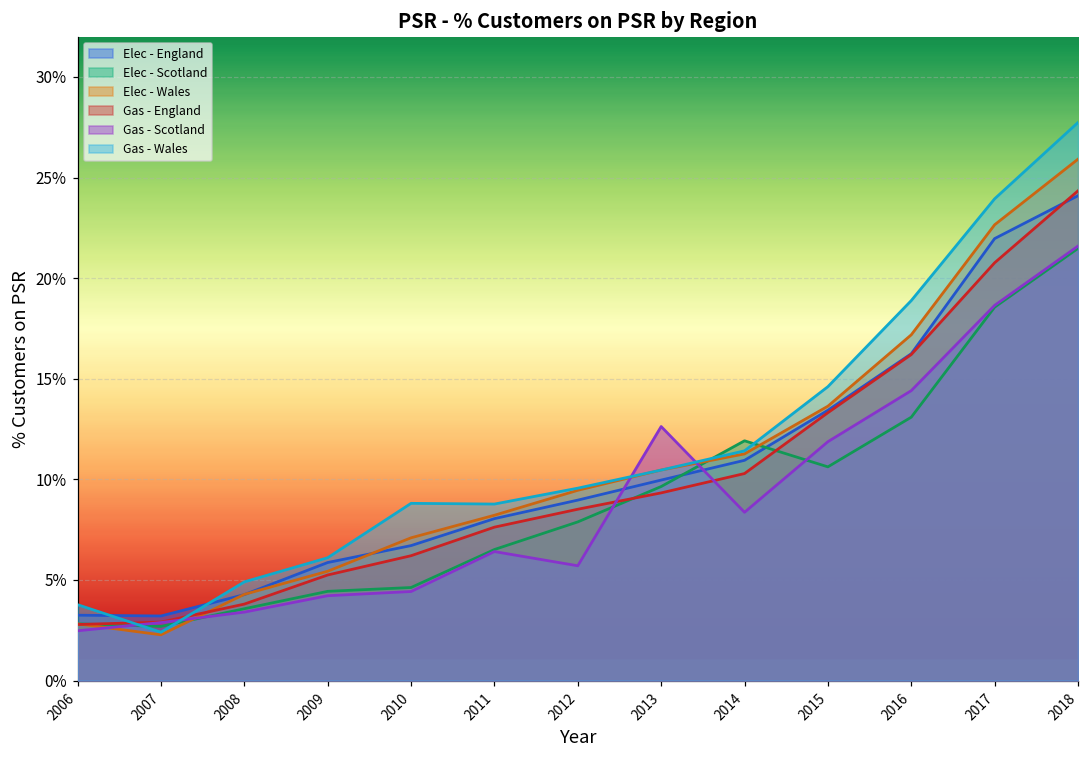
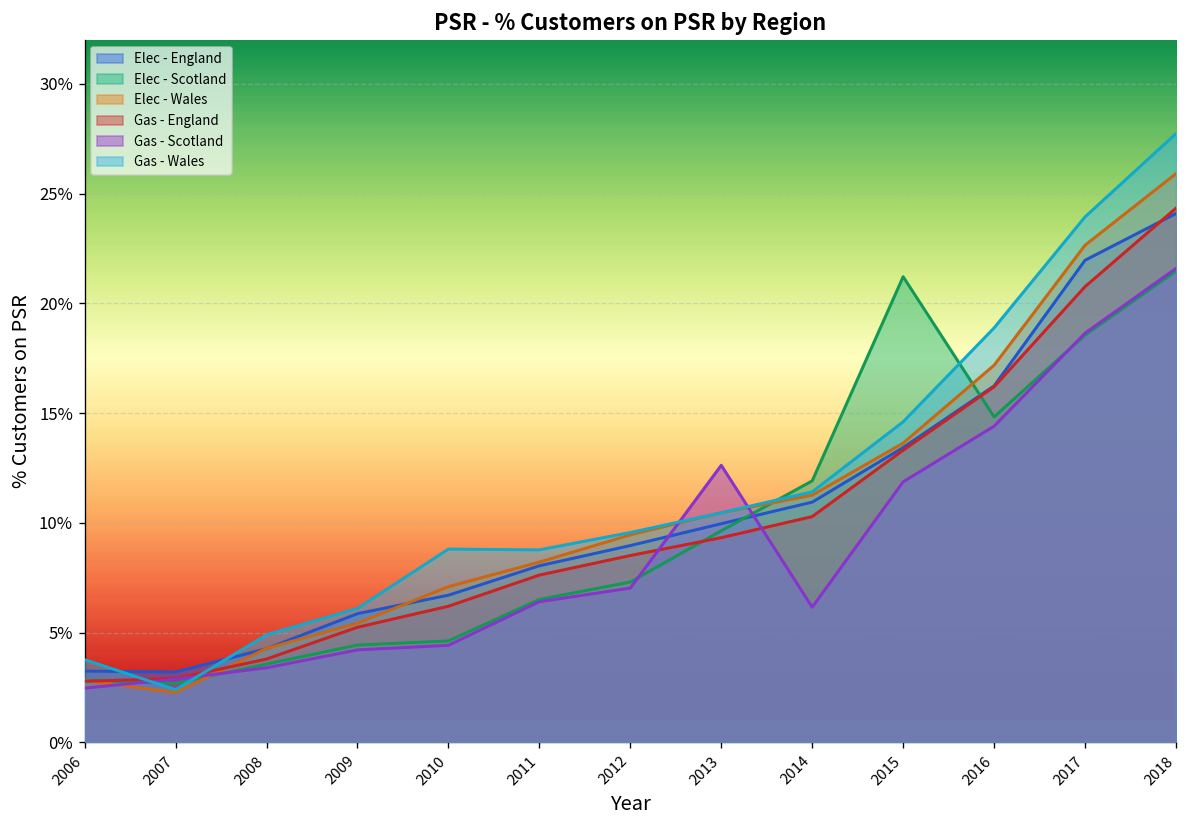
Elec - Scotland, 2012: 7.9% -> 7.3%
Gas - Scotland, 2012: 5.7% -> 7.0%
Gas - Scotland, 2014: 8.4% -> 6.2%
Elec - Scotland, 2015: 10.6% -> 21.2%
Elec - Scotland, 2016: 13.1% -> 14.8%
